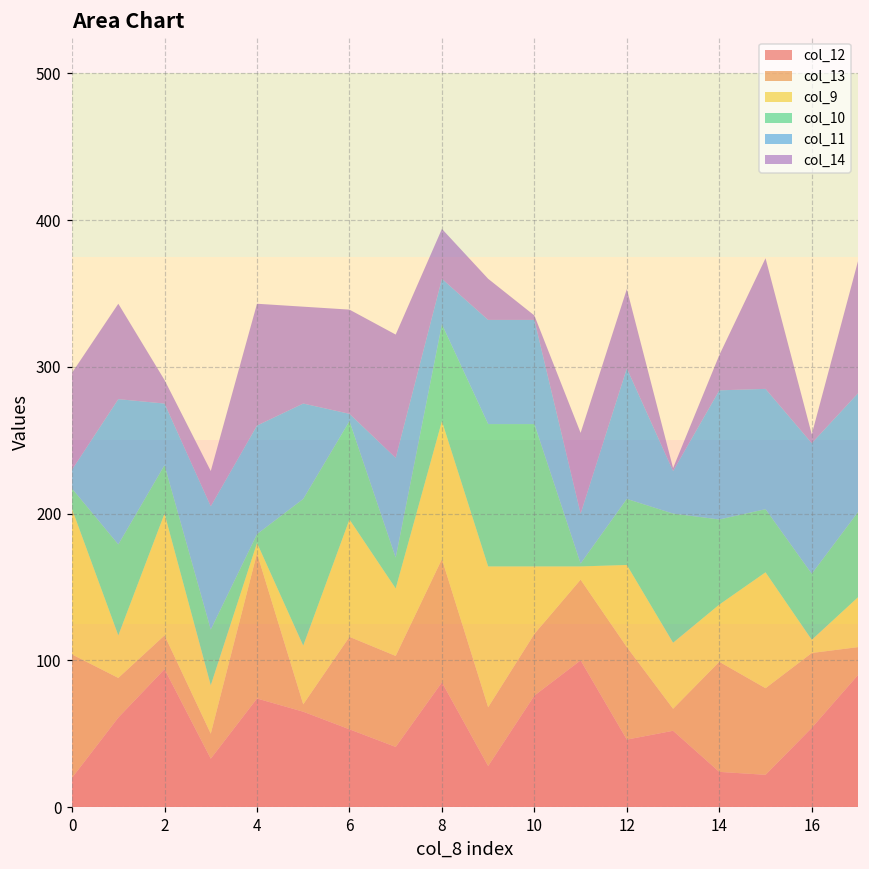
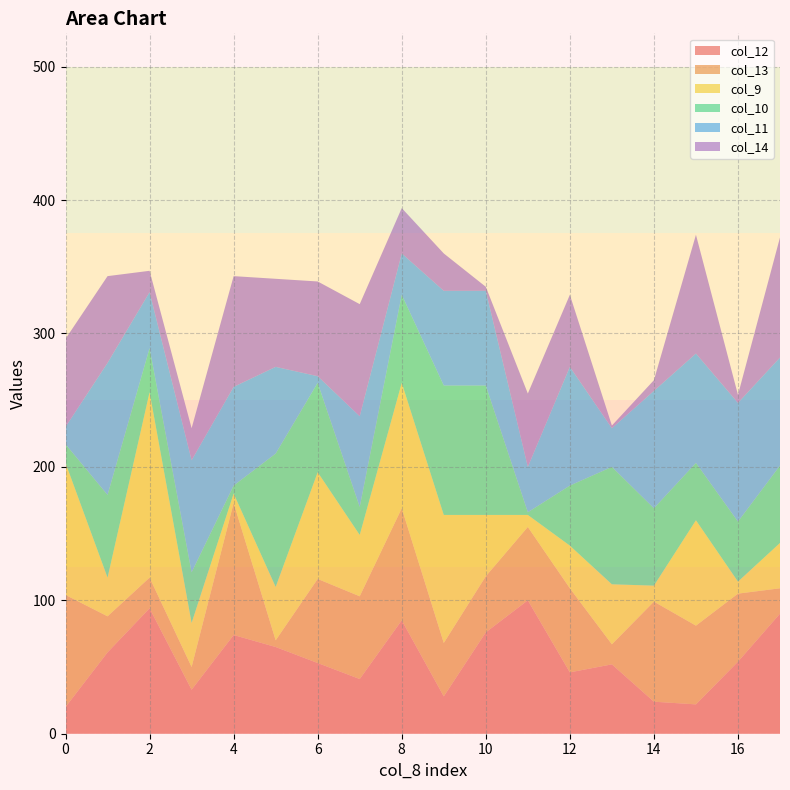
col_9, 2: 83 -> 139
col_9, 12: 56 -> 32
col_9, 14: 39 -> 12
col_14, 14: 24 -> 8
